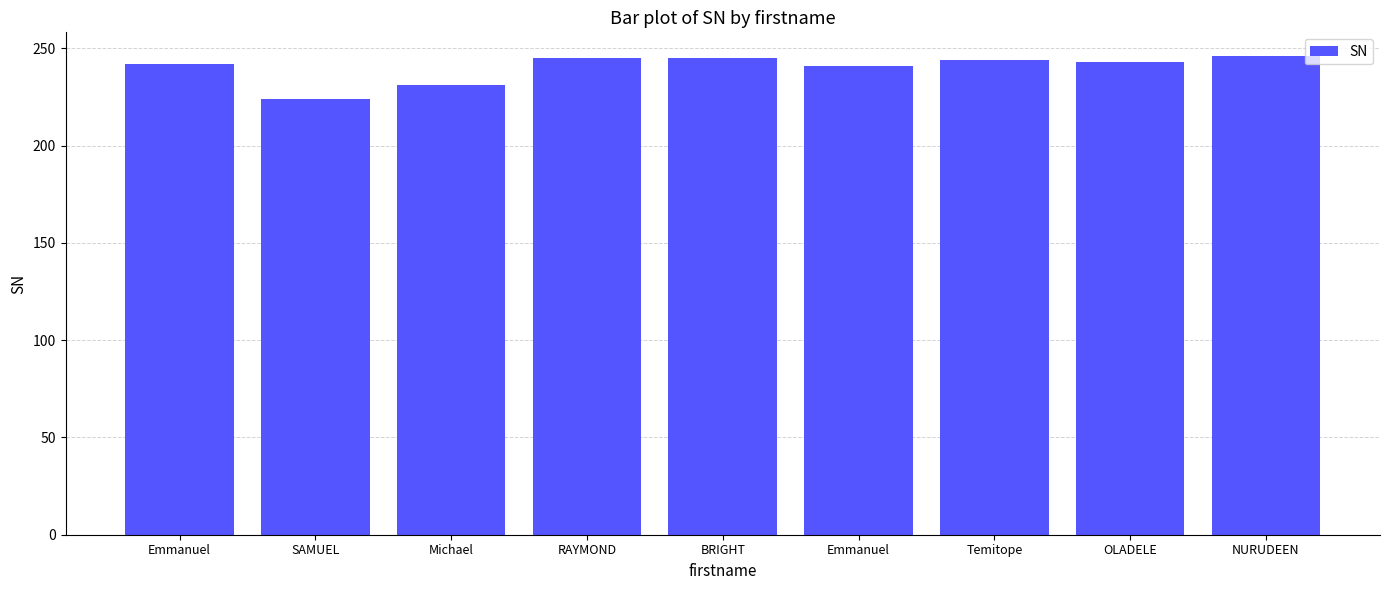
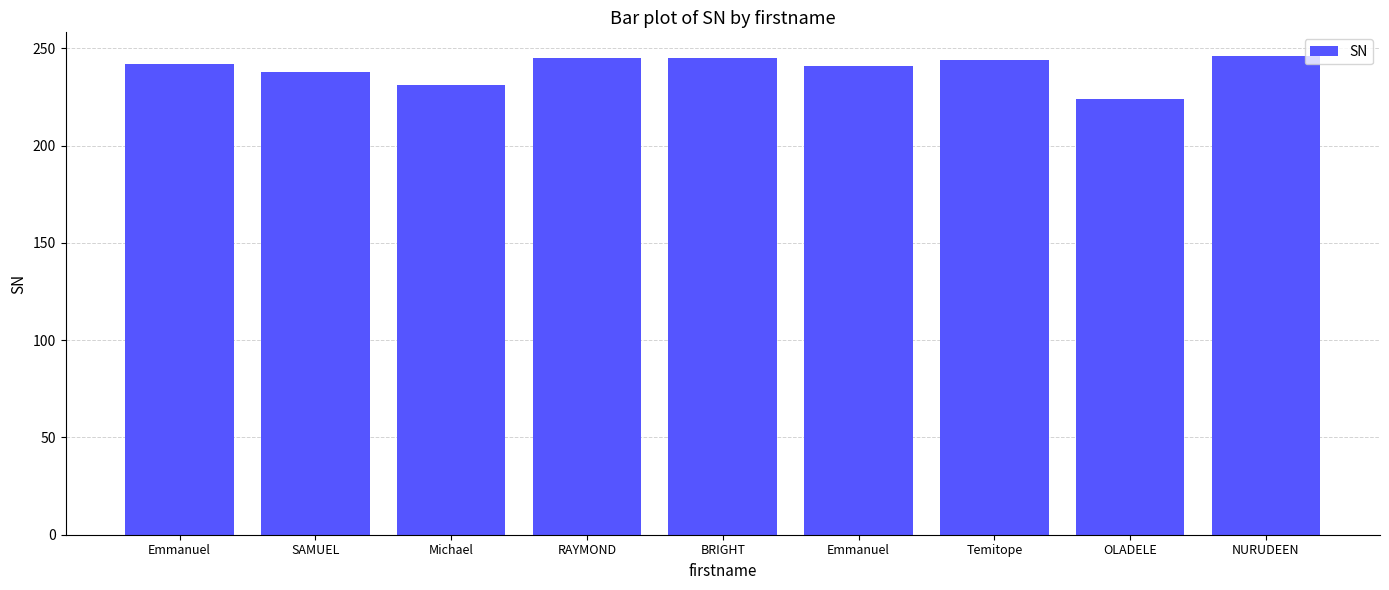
SAMUEL: 224 -> 238
OLADELE: 243 -> 224
